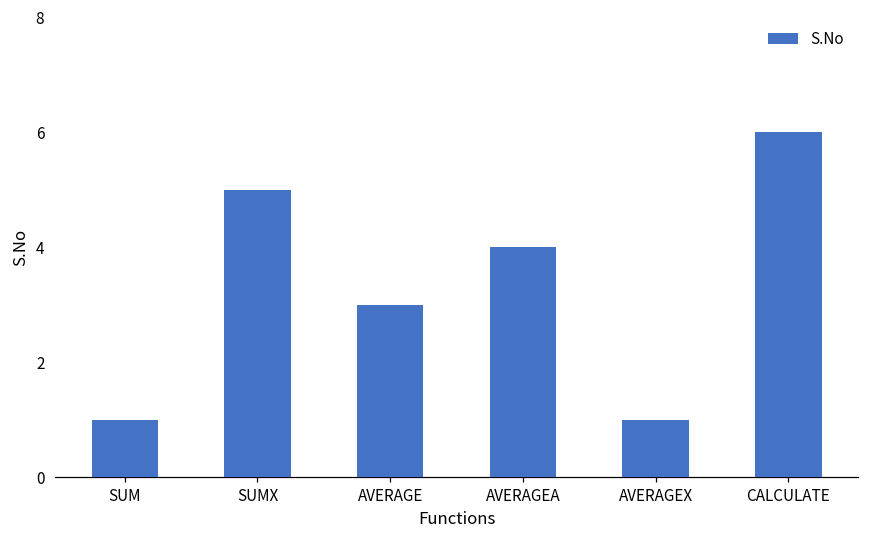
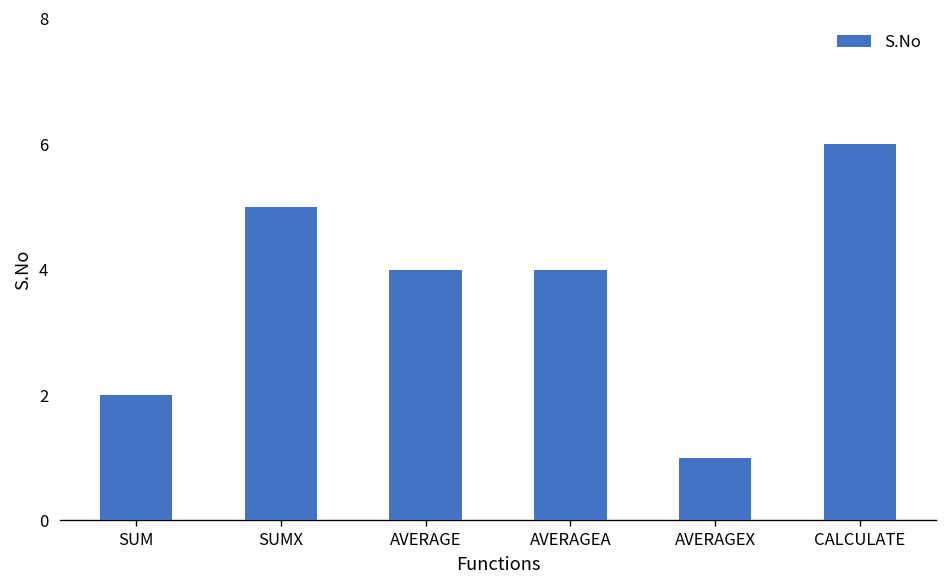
SUM: 1 -> 2
AVERAGE: 3 -> 4
